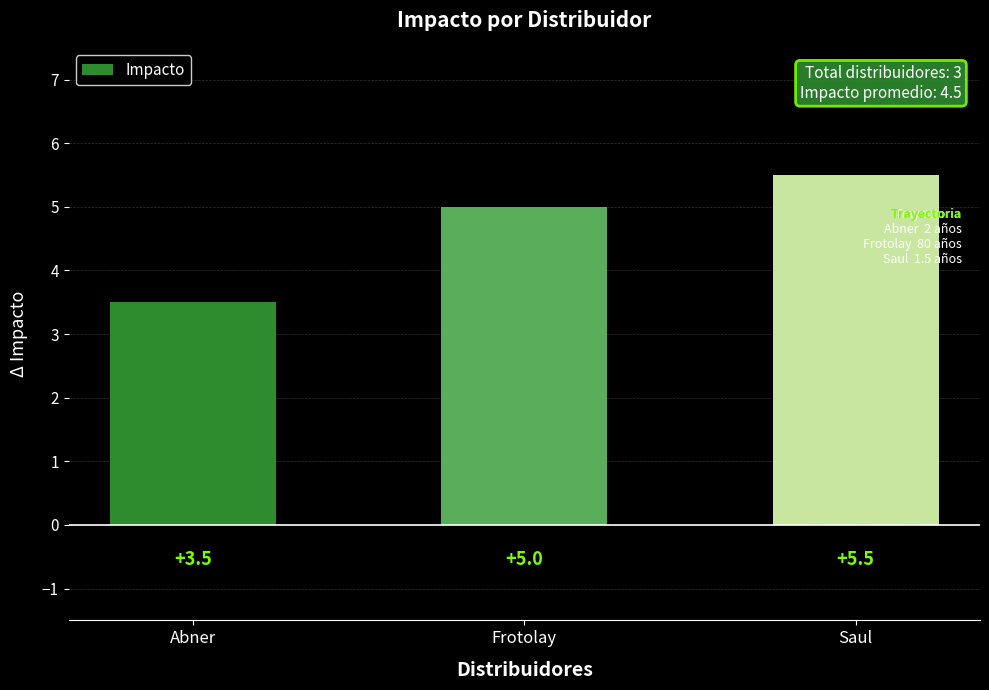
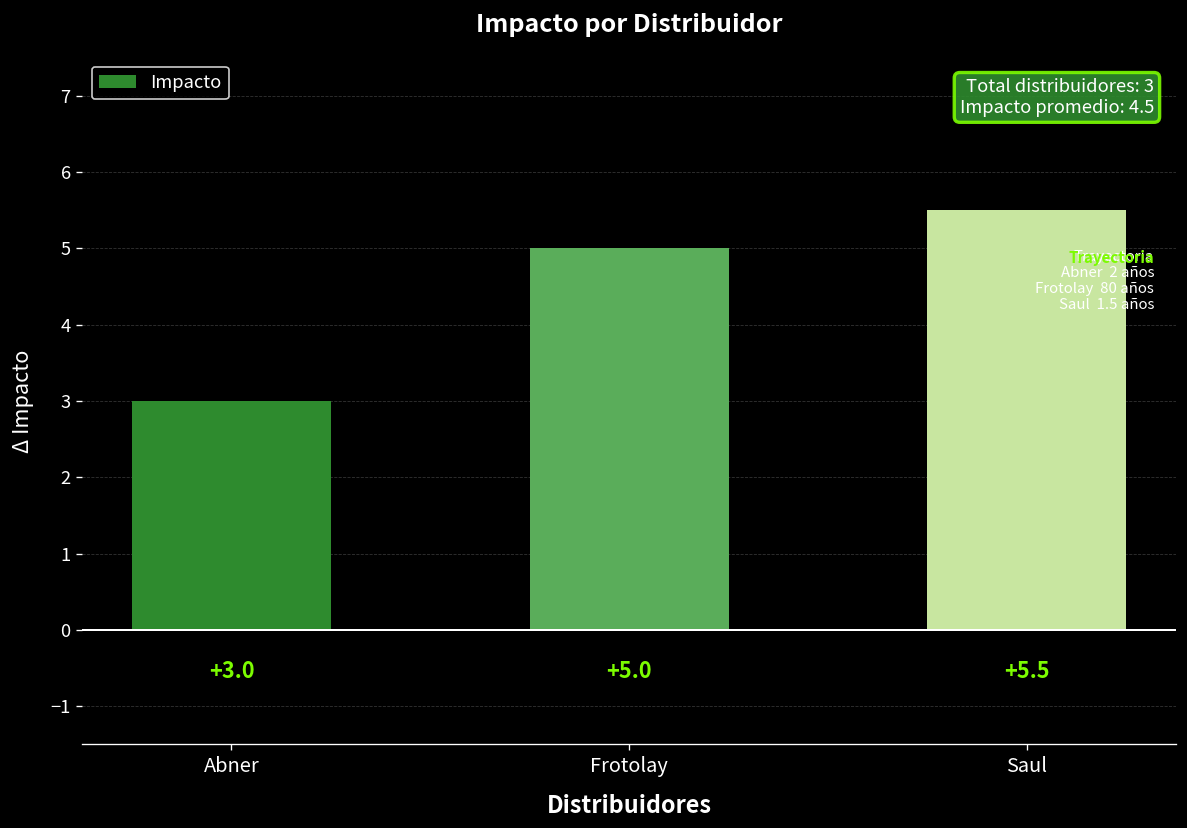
Abner: +3.5 -> +3.0
